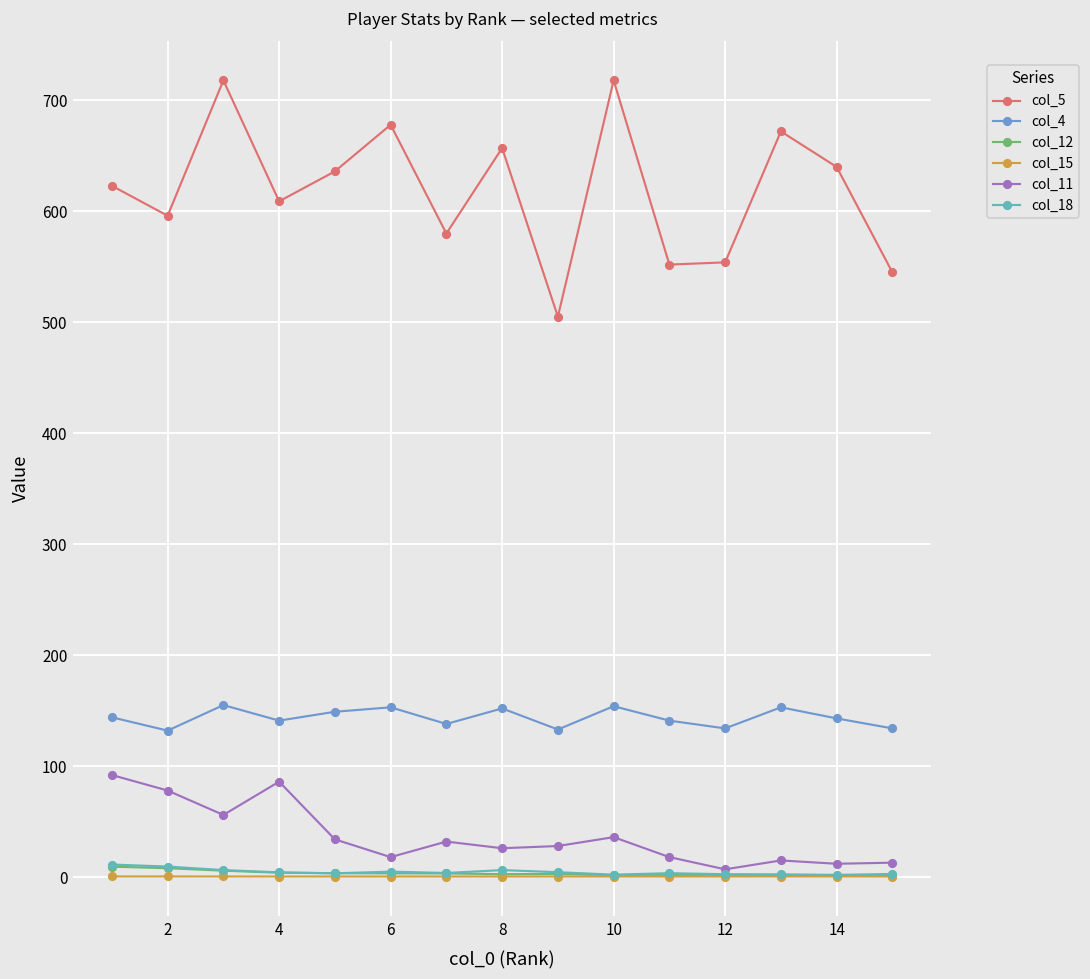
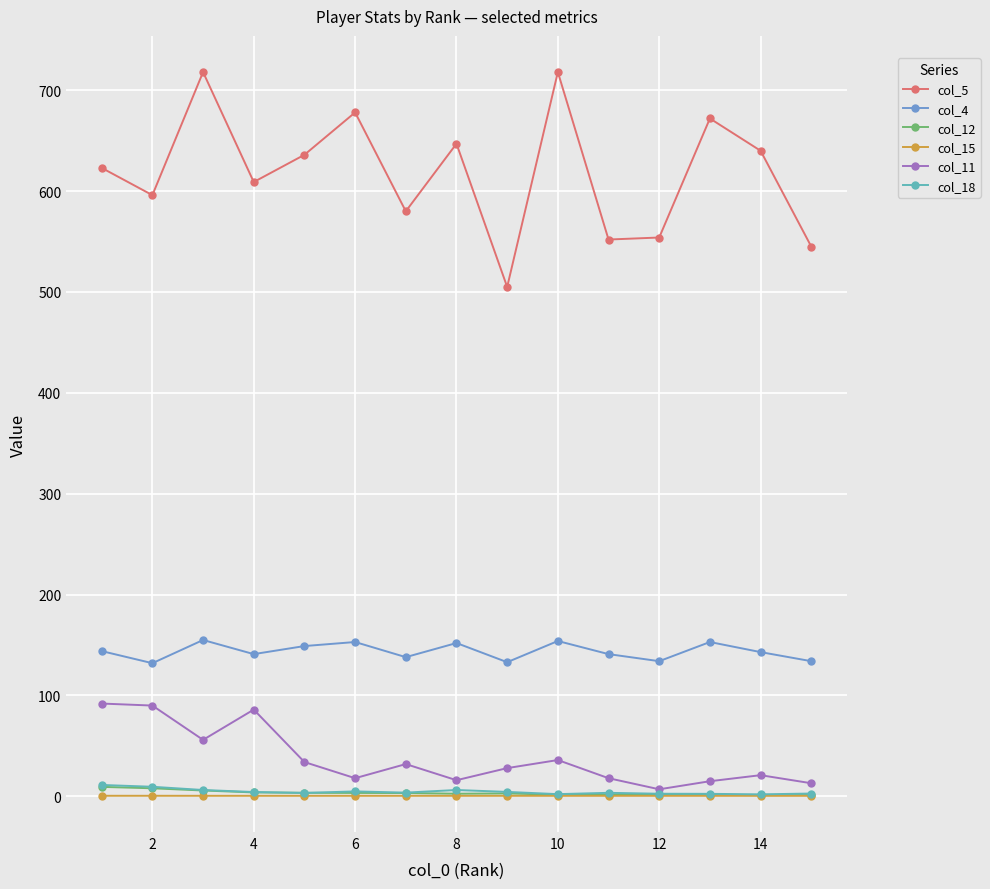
col_11, 2: 78 -> 90
col_5, 8: 657 -> 647
col_11, 8: 26 -> 16
col_11, 14: 12 -> 21
